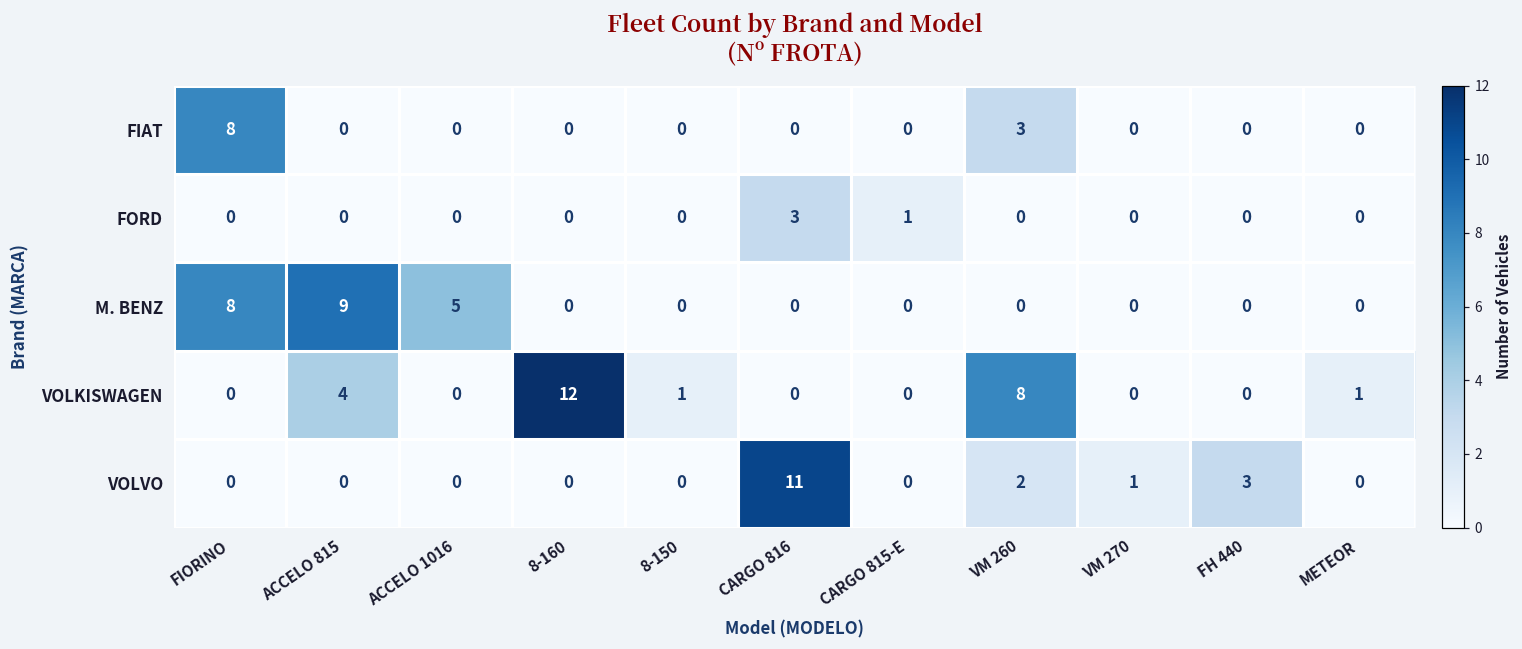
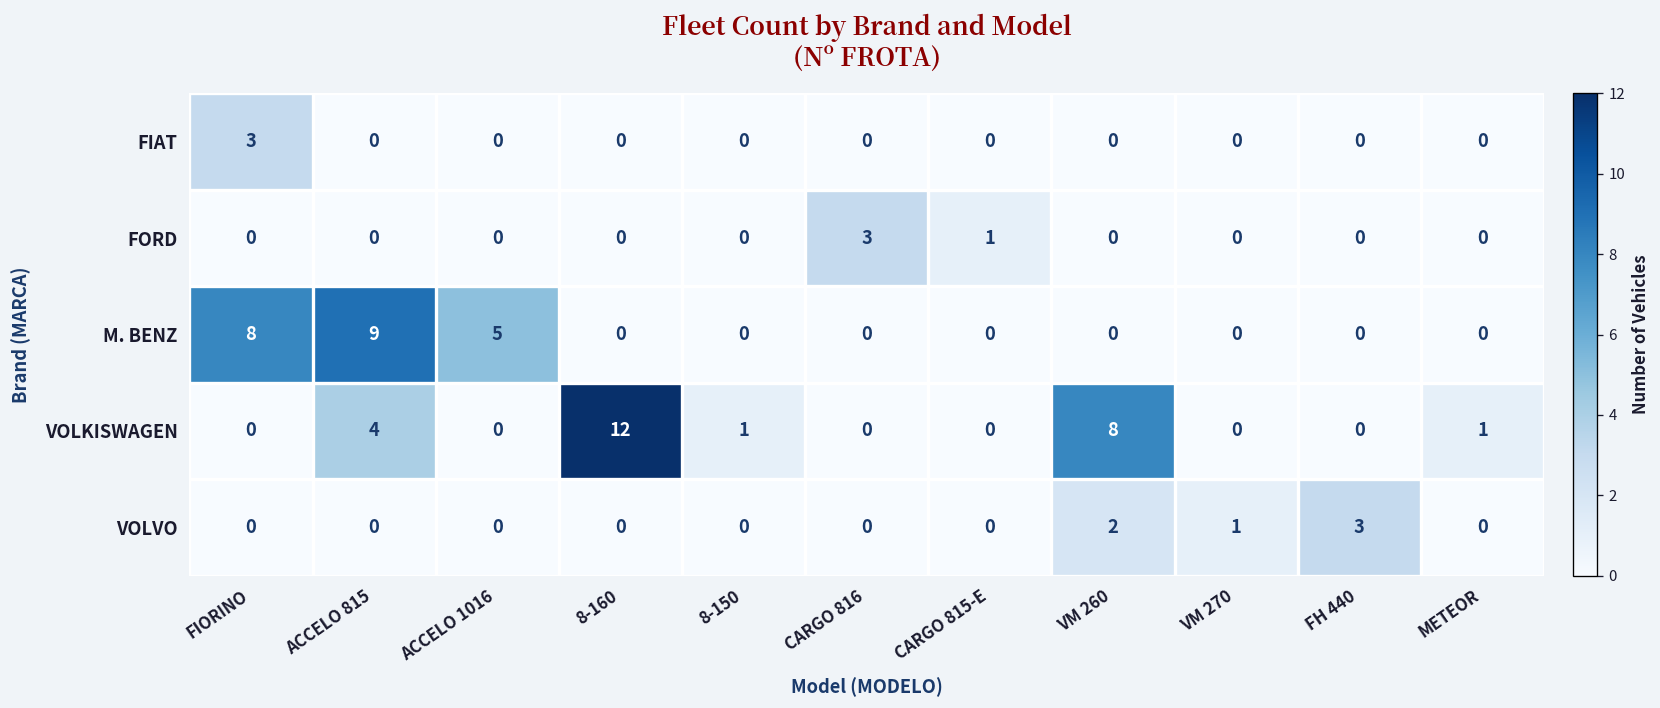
FIAT, FIORINO: 8 -> 3
FIAT, VM 260: 3 -> 0
VOLVO, CARGO 816: 11 -> 0
